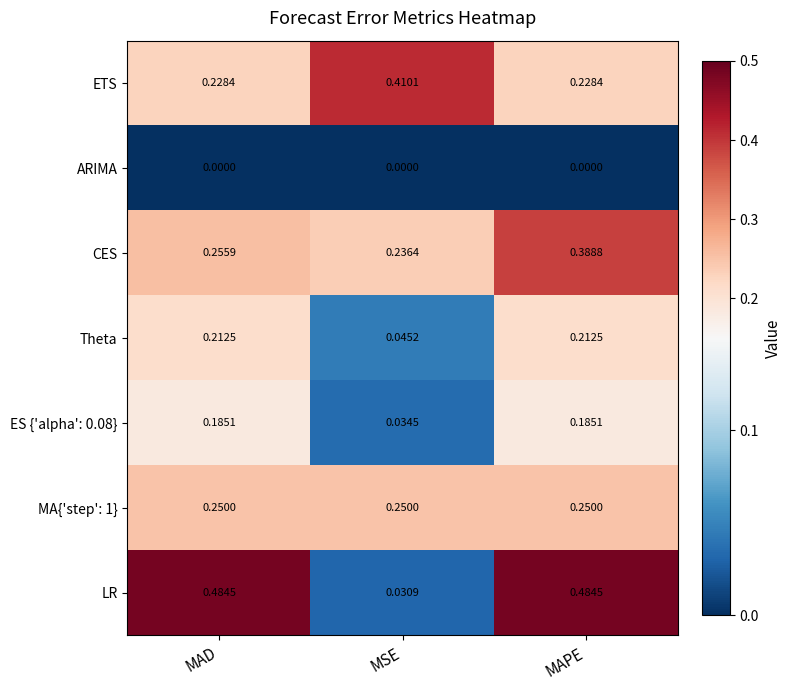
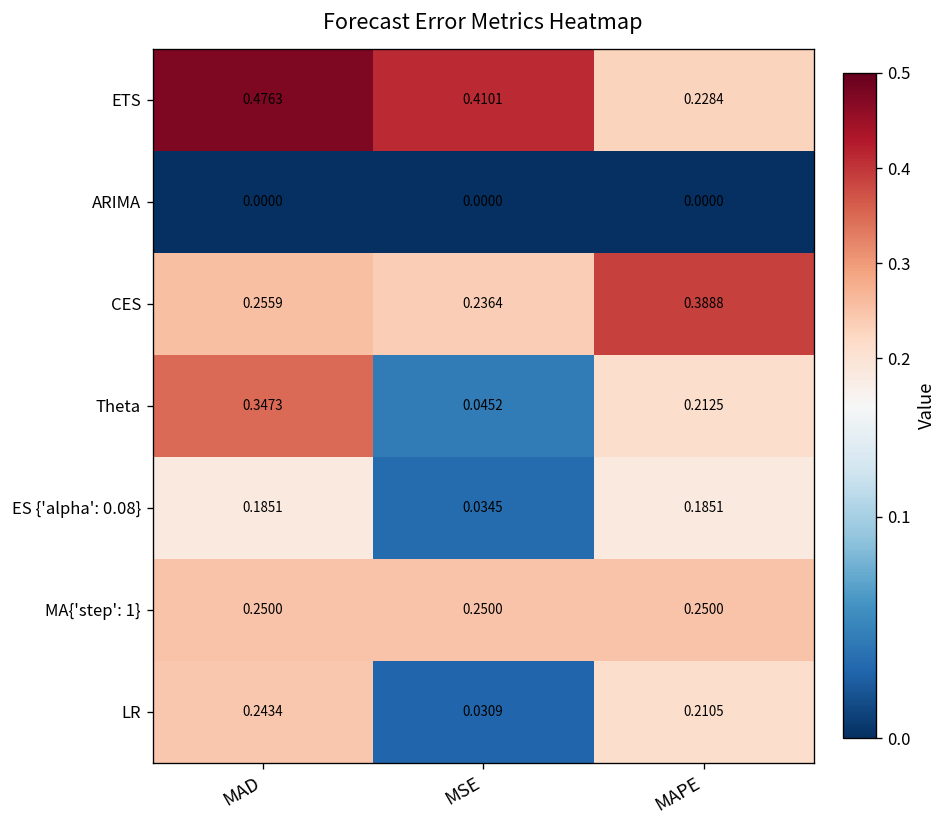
ETS, MAD: 0.2284 -> 0.4763
Theta, MAD: 0.2125 -> 0.3473
LR, MAD: 0.4845 -> 0.2434
LR, MAPE: 0.4845 -> 0.2105
